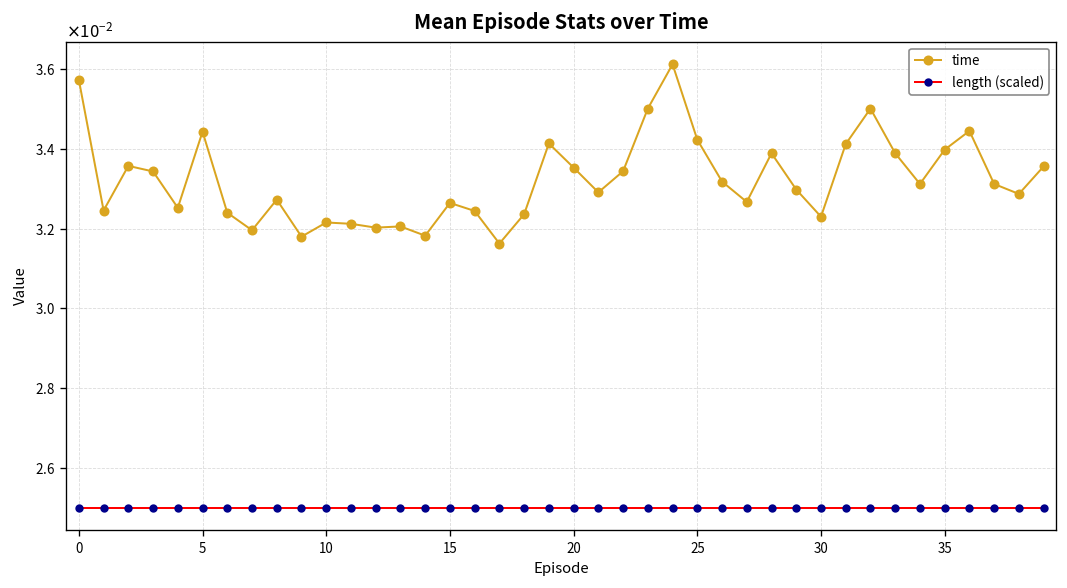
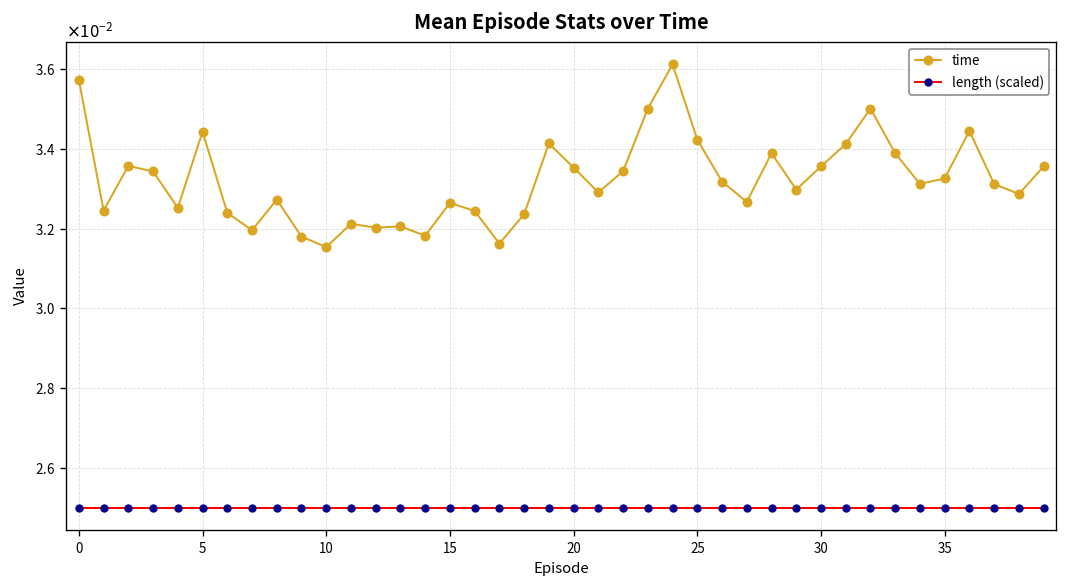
time, 10: 0.0322 -> 0.0315
time, 30: 0.0323 -> 0.0336
time, 35: 0.0340 -> 0.0333
